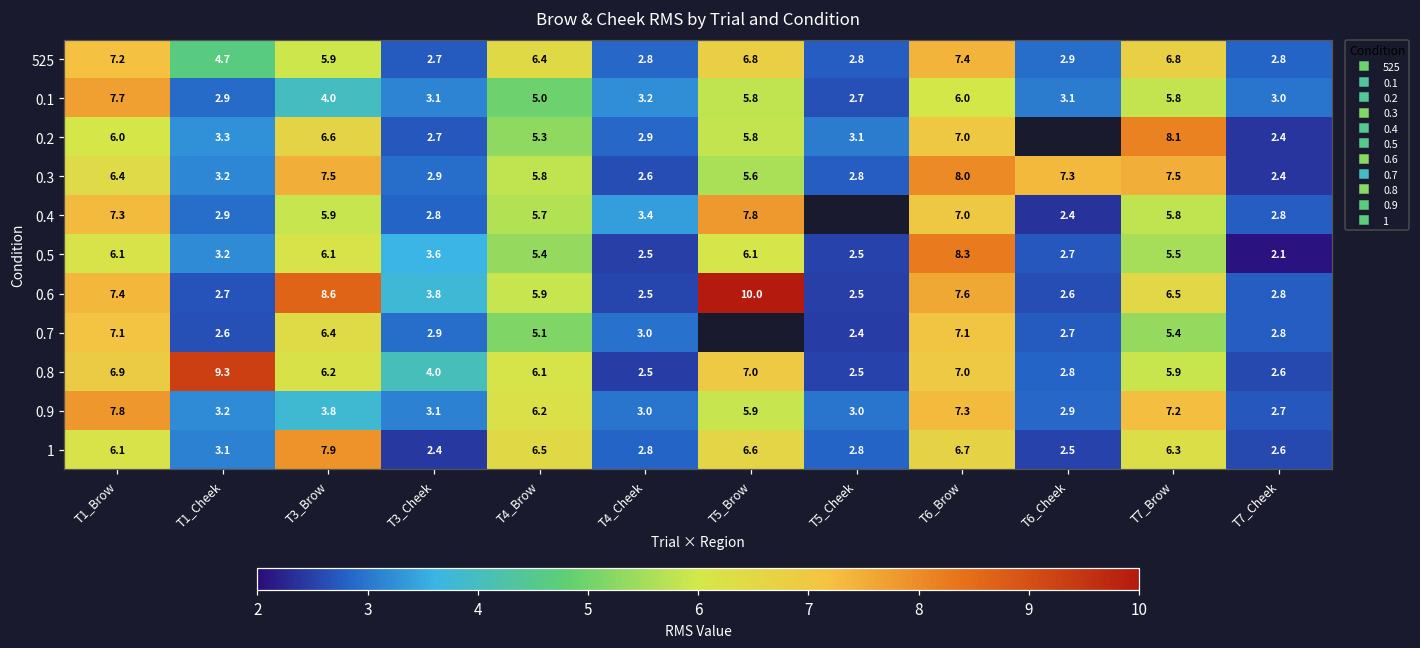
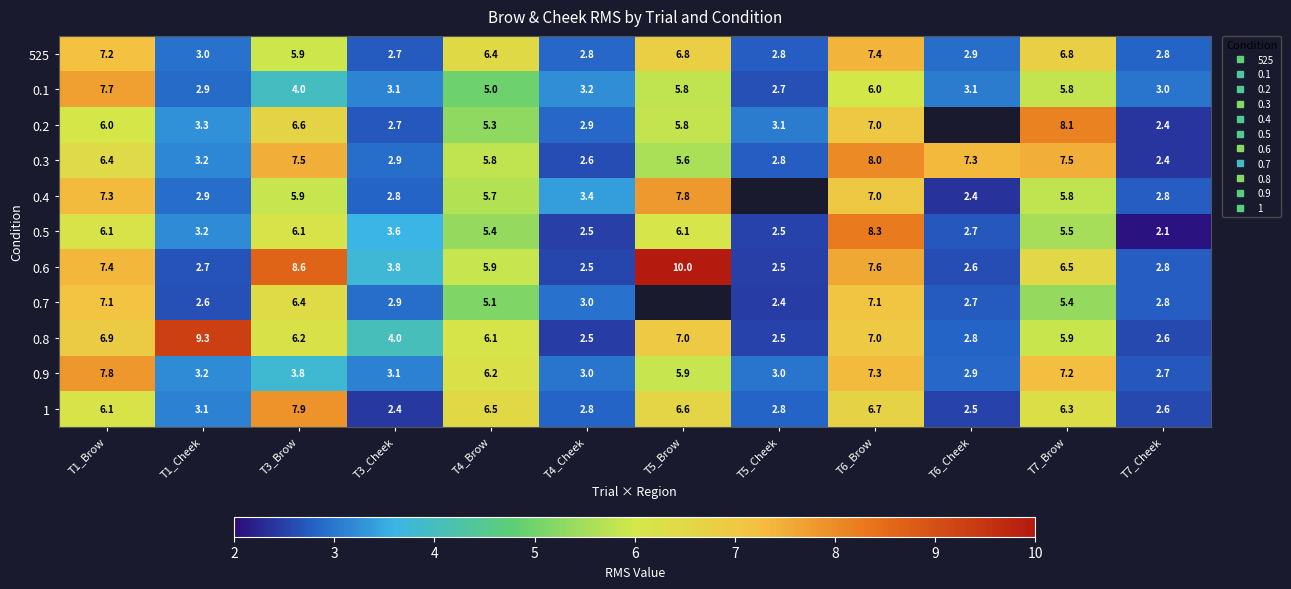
525, T1_Cheek: 4.7 -> 3.0
